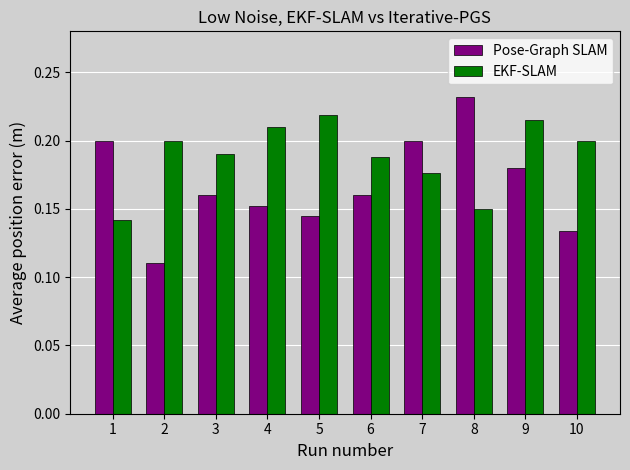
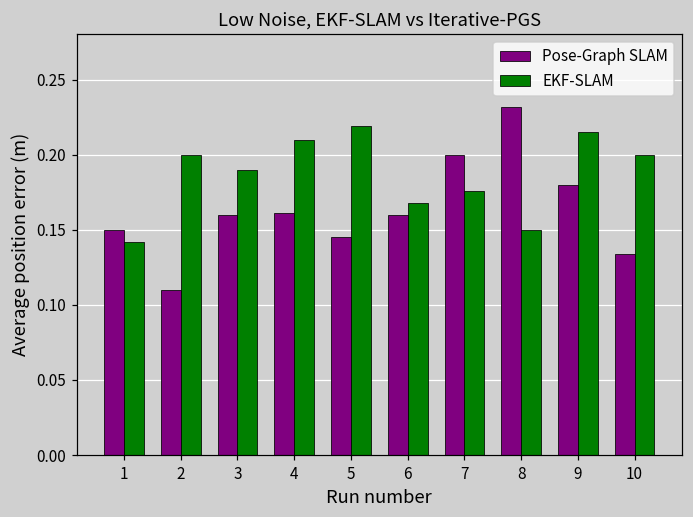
Pose-Graph SLAM, 1: 0.20 -> 0.15
Pose-Graph SLAM, 4: 0.152 -> 0.161
EKF-SLAM, 6: 0.188 -> 0.168
